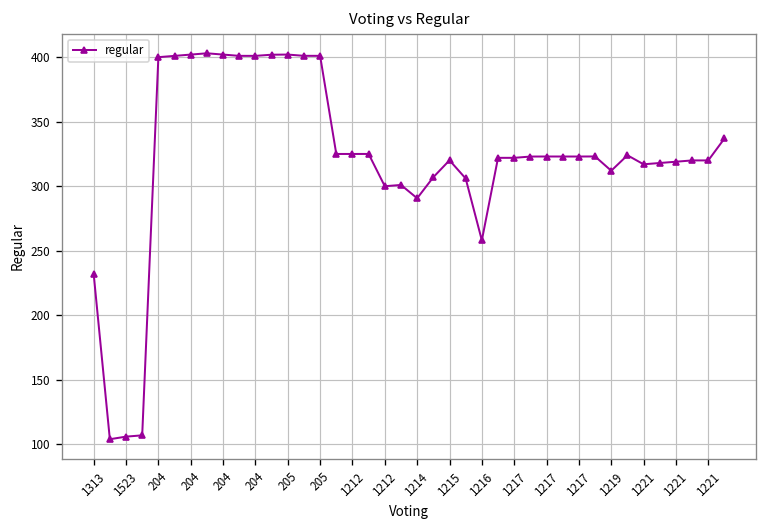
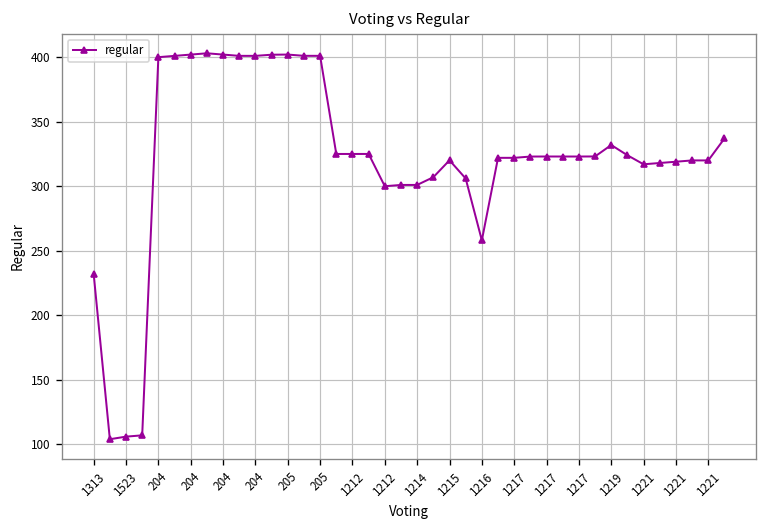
1214: 291 -> 301
1219: 312 -> 332
